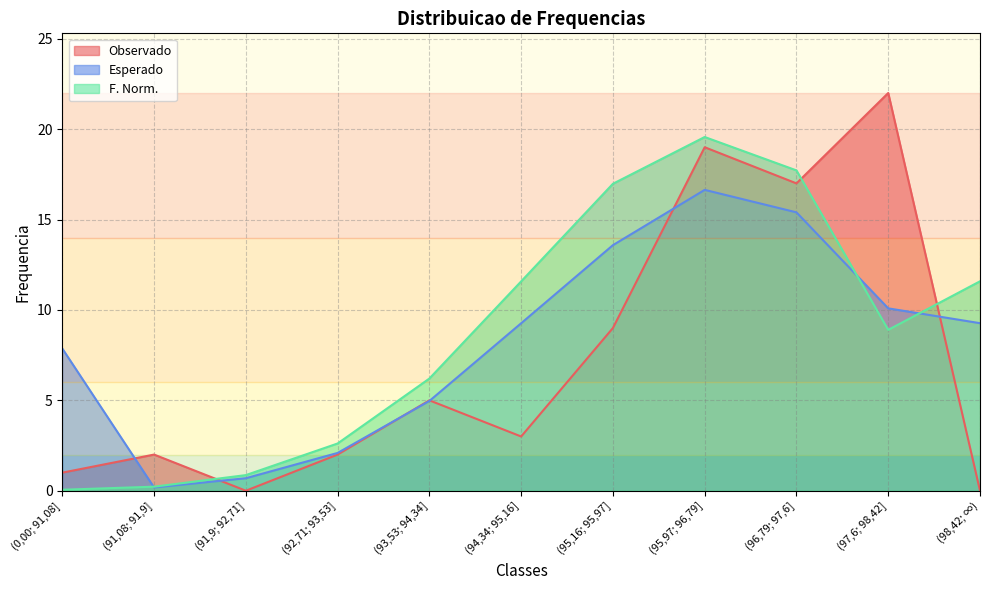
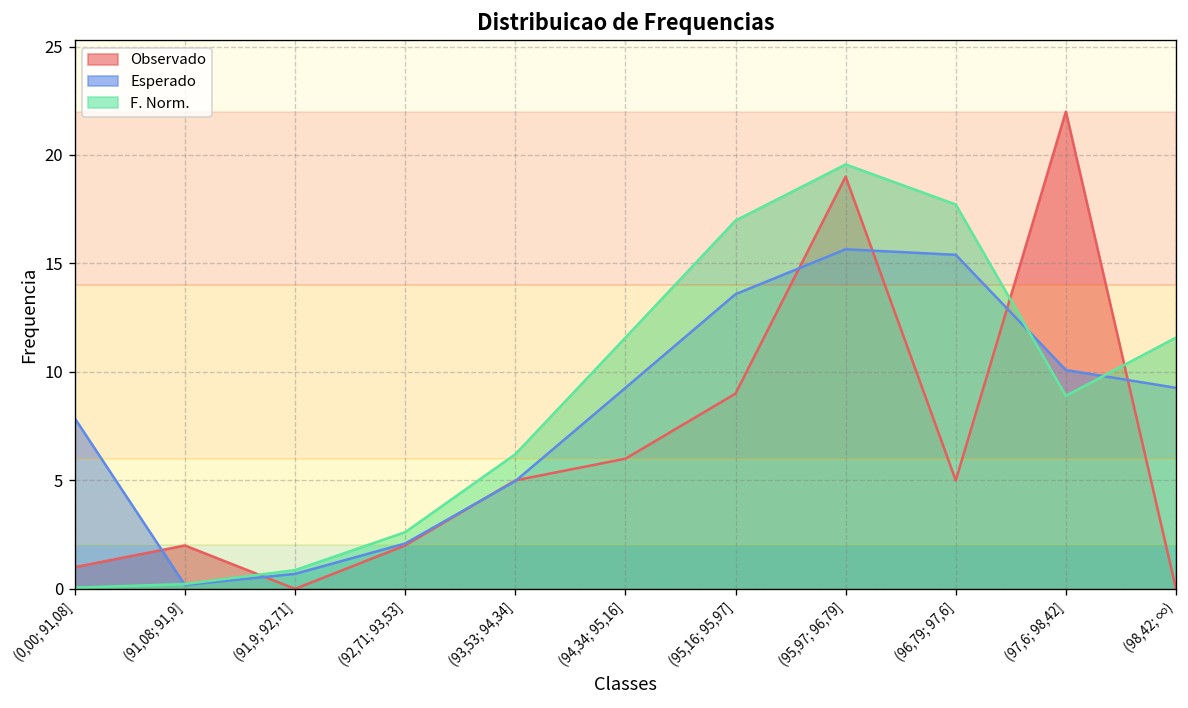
Observado, (94,34; 95,16]: 3 -> 6
Esperado, (95,97; 96,79]: 16.6 -> 15.7
Observado, (96,79; 97,6]: 17 -> 5
